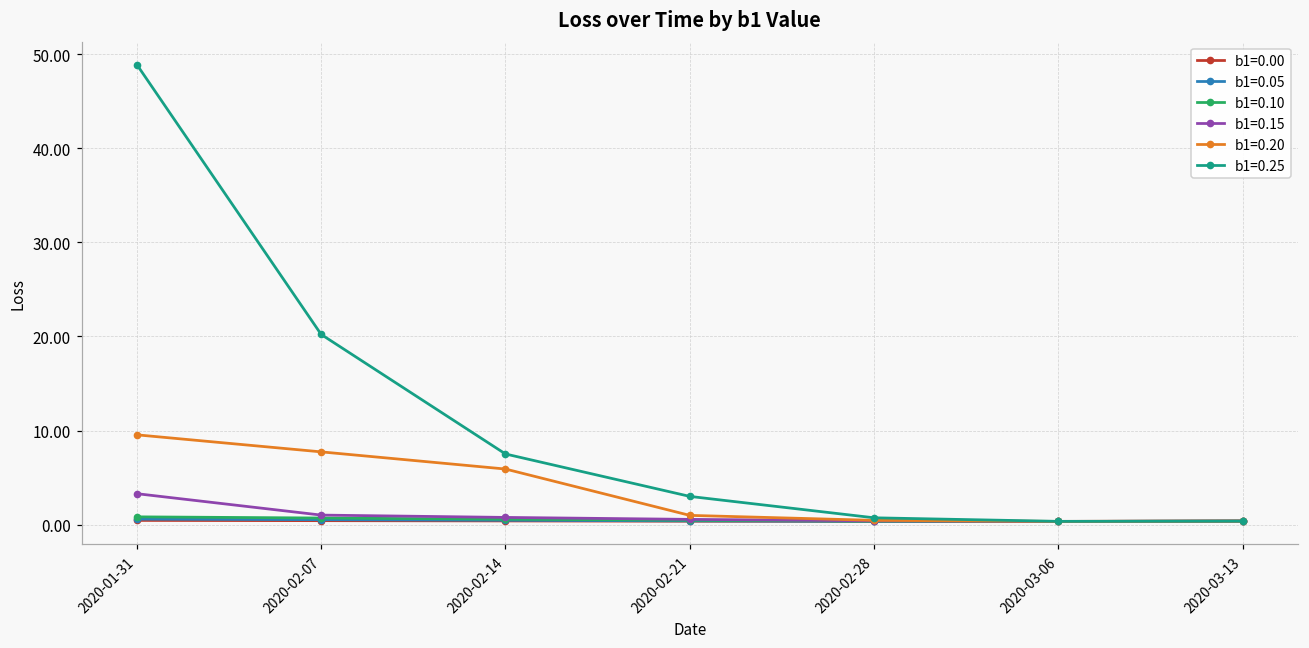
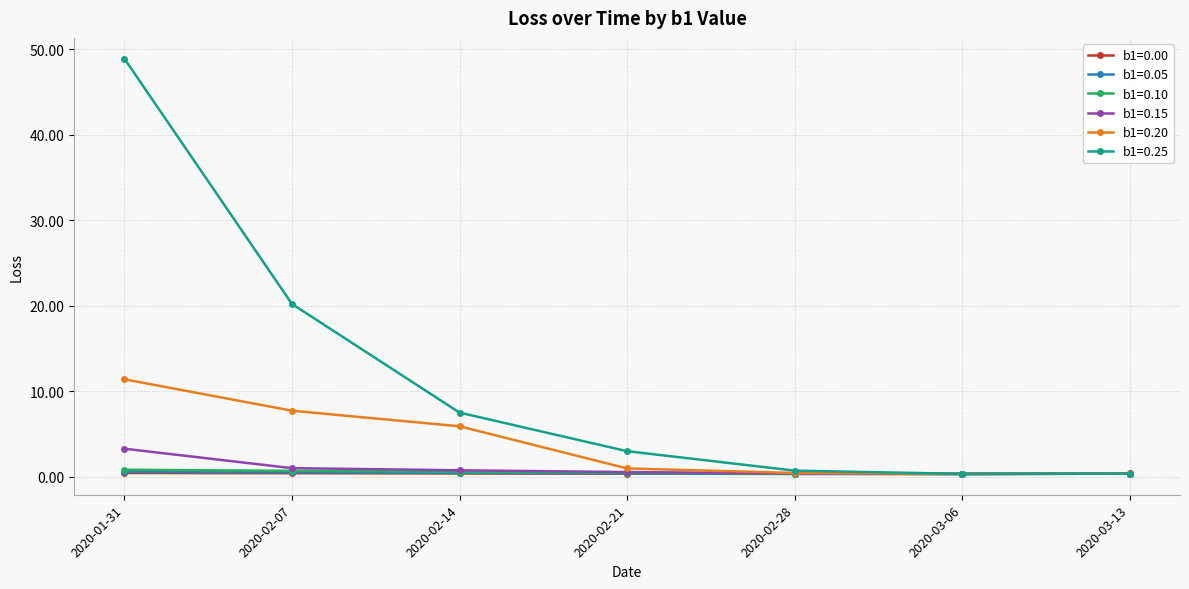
b1=0.20, 2020-01-31: 10 -> 11
